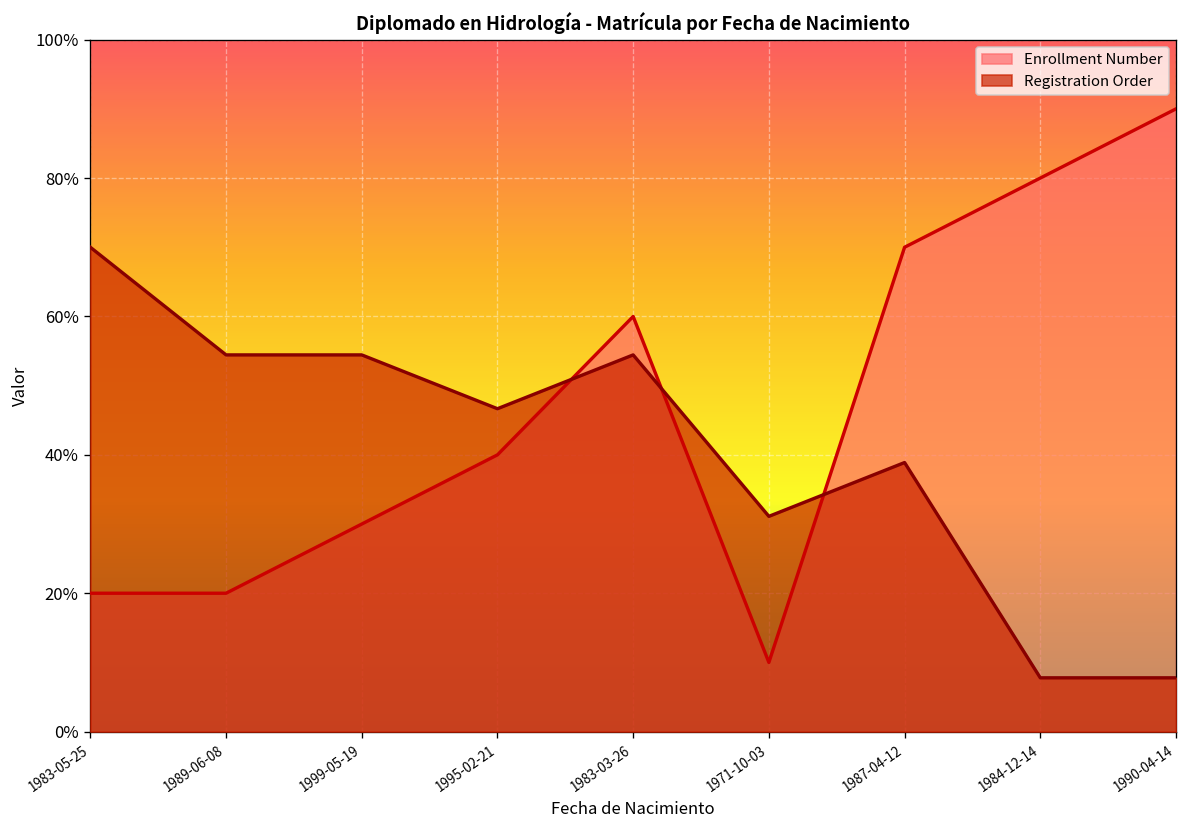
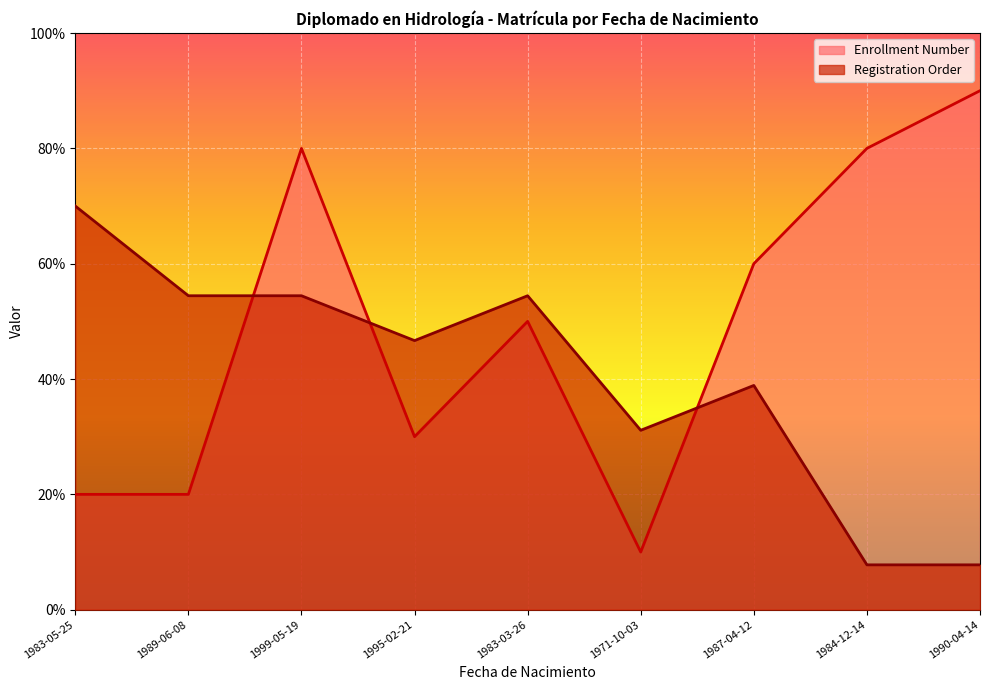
Enrollment Number, 1999-05-19: 30% -> 80%
Enrollment Number, 1995-02-21: 40% -> 30%
Enrollment Number, 1983-03-26: 60% -> 50%
Enrollment Number, 1987-04-12: 70% -> 60%
